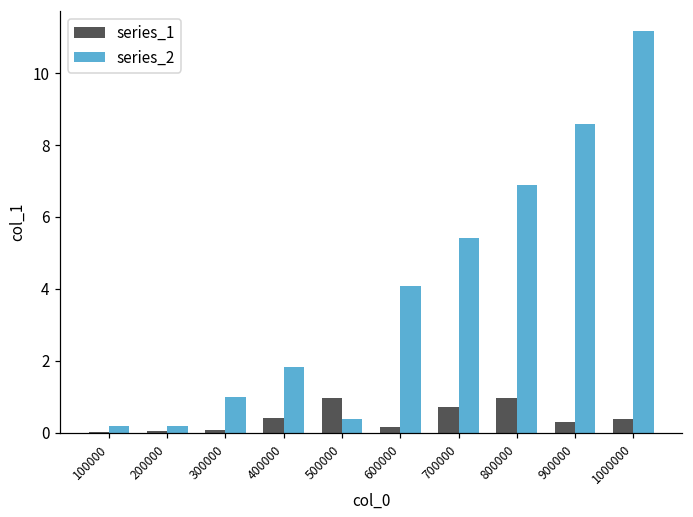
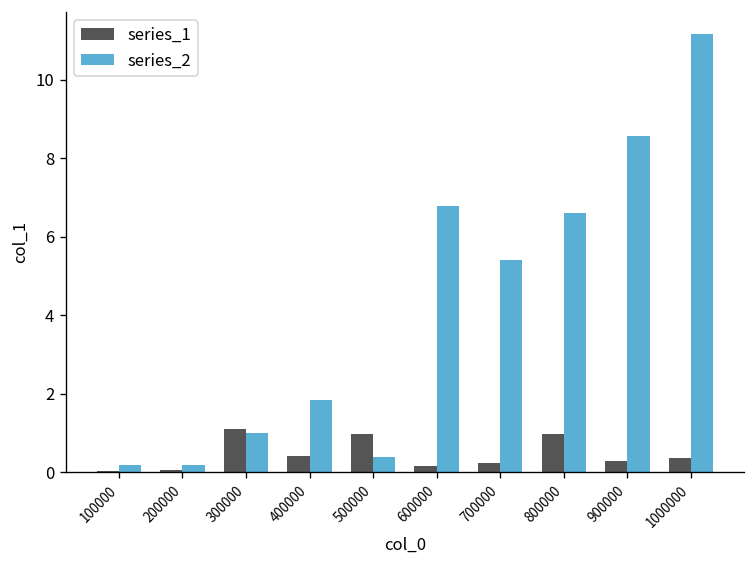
series_1, 300000: 0.1 -> 1.1
series_2, 600000: 4.1 -> 6.8
series_1, 700000: 0.7 -> 0.2
series_2, 800000: 6.9 -> 6.6
